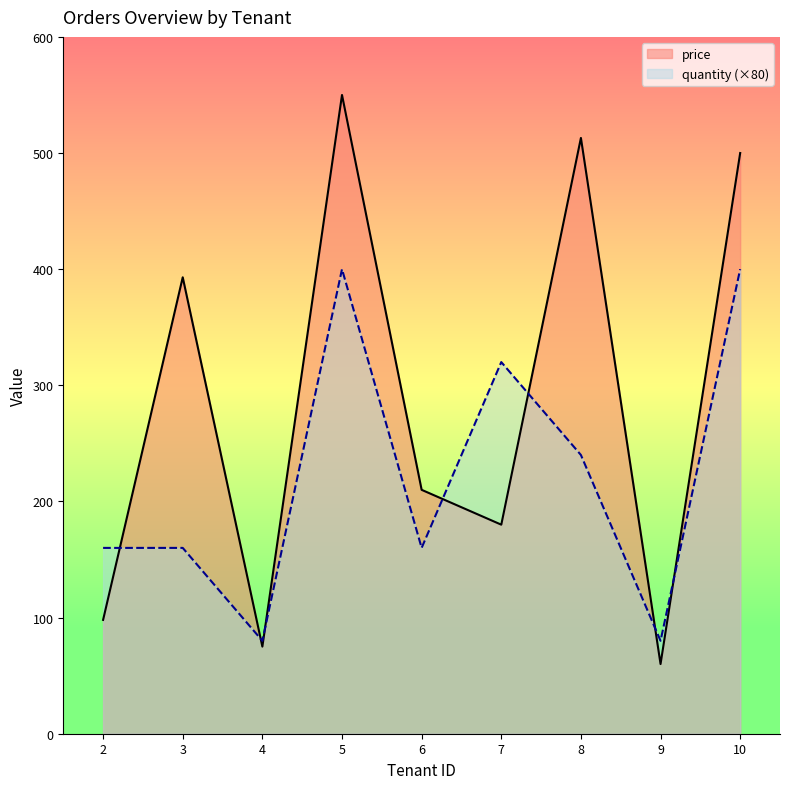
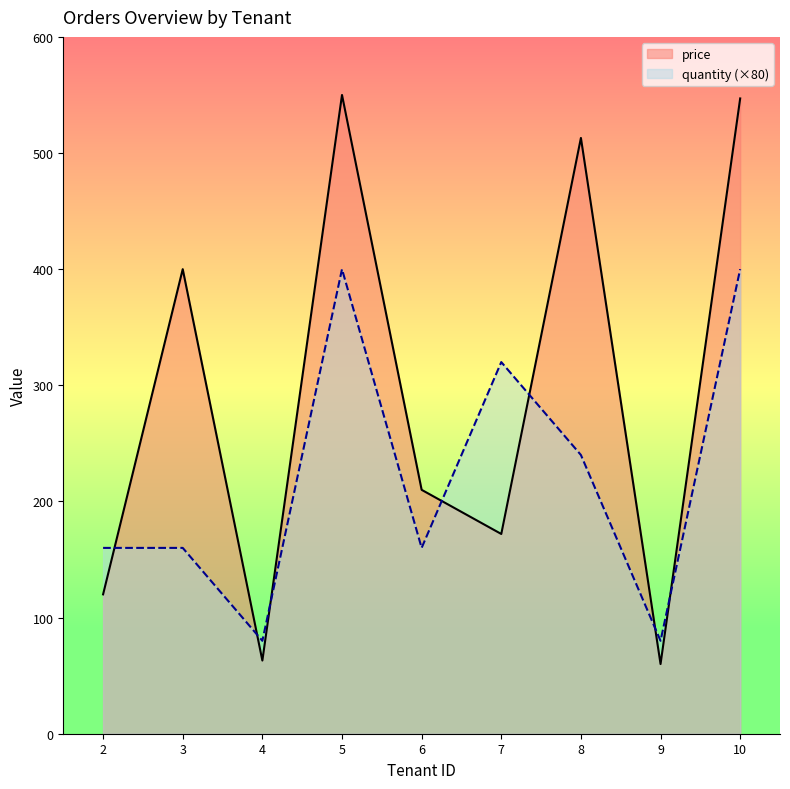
price, 2: 98 -> 120
price, 3: 393 -> 400
price, 4: 75 -> 63
price, 7: 180 -> 172
price, 10: 500 -> 547
